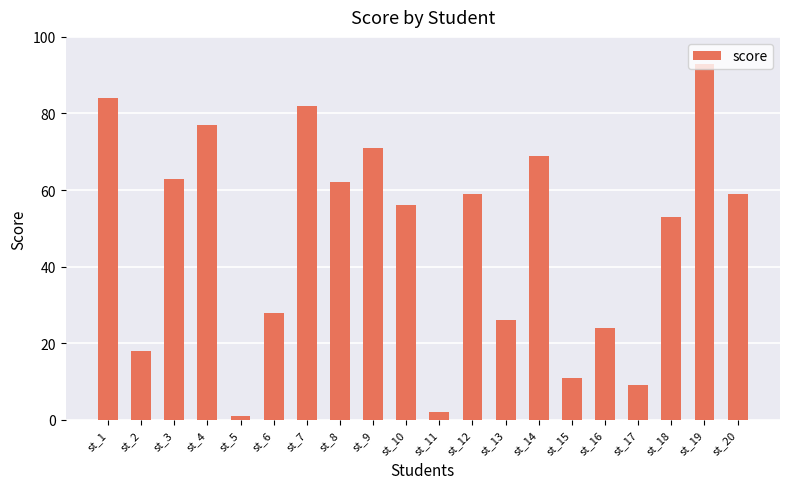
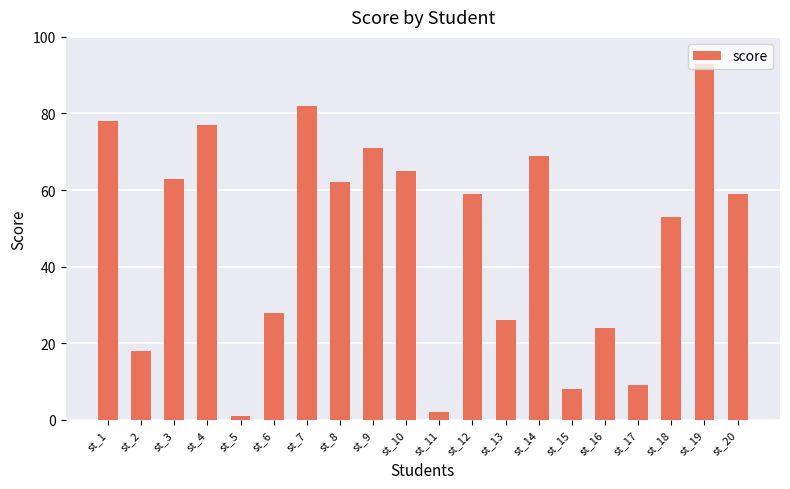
st_1: 84 -> 78
st_10: 56 -> 65
st_15: 11 -> 8
